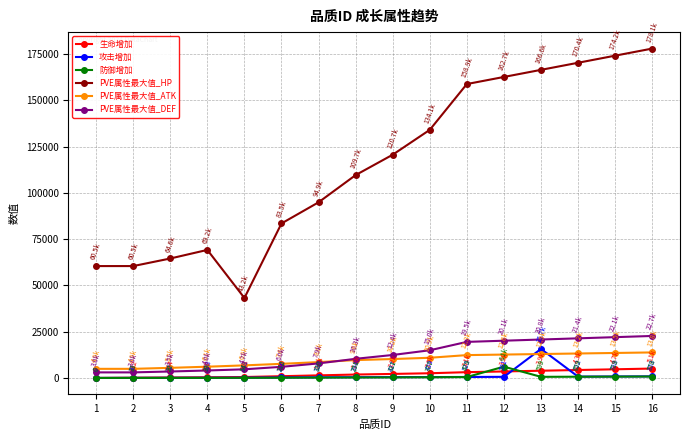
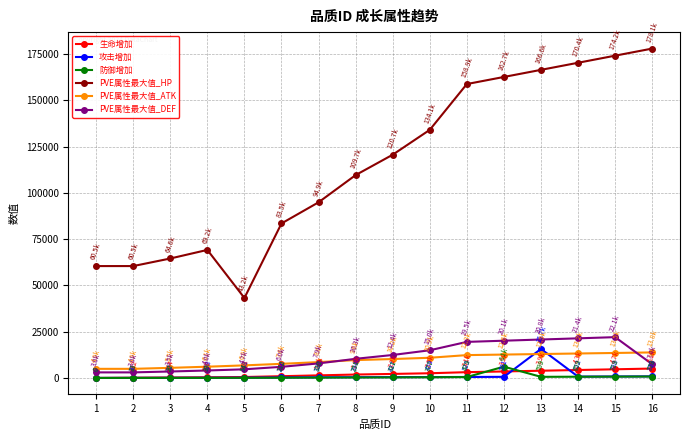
PVE属性最大值_DEF, 16: 22.7k -> 7.4k
